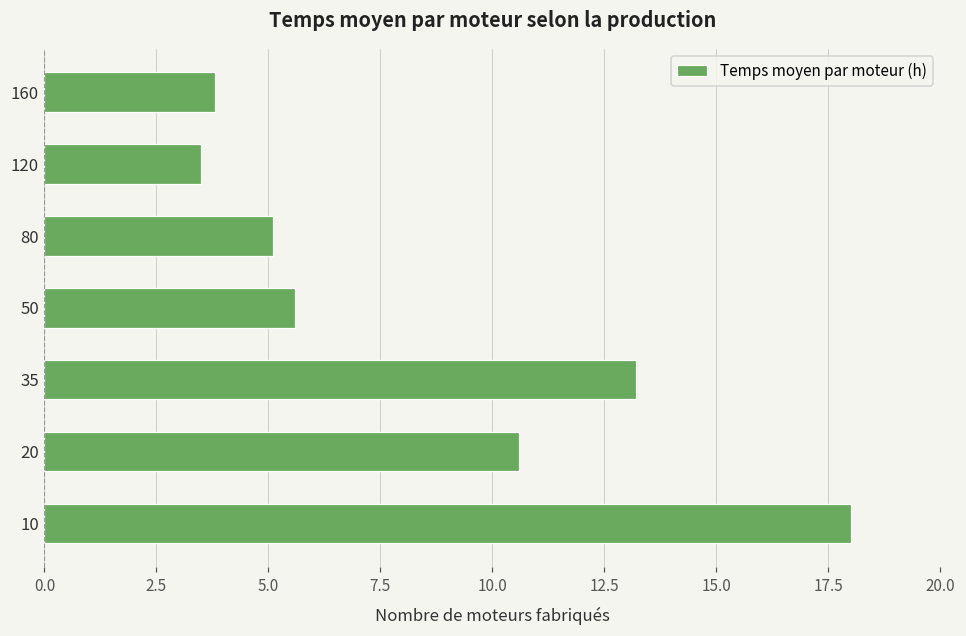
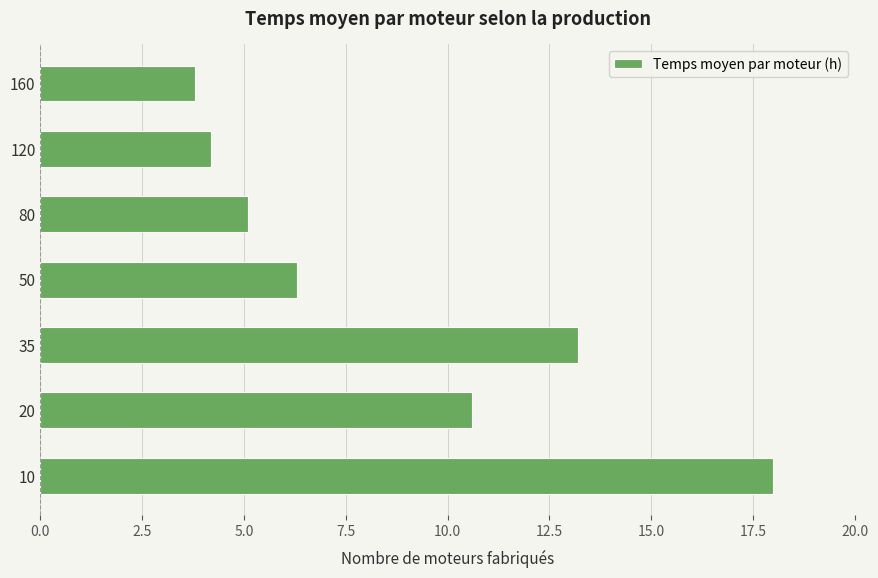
120: 3.5 -> 4.2
50: 5.6 -> 6.3
